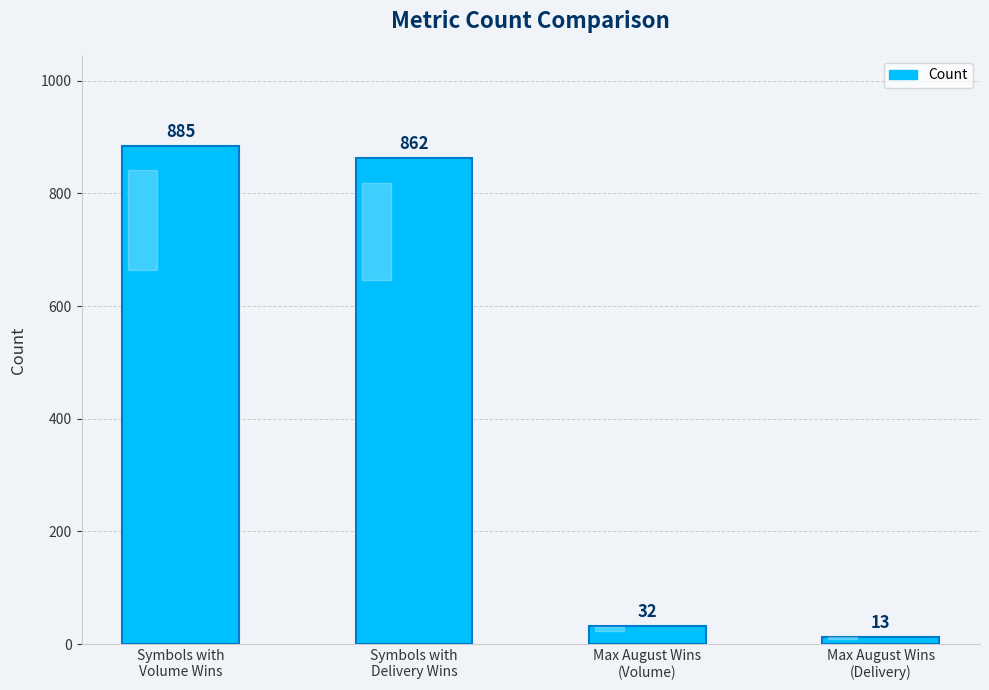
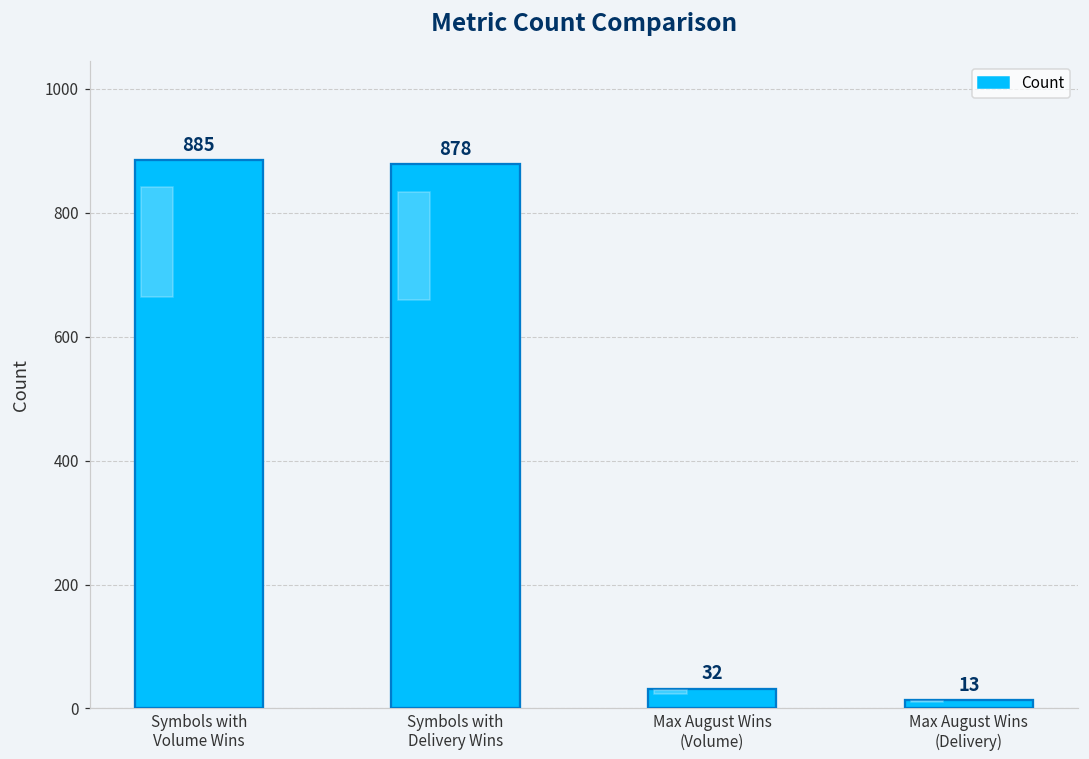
Symbols with Delivery Wins: 862 -> 878
